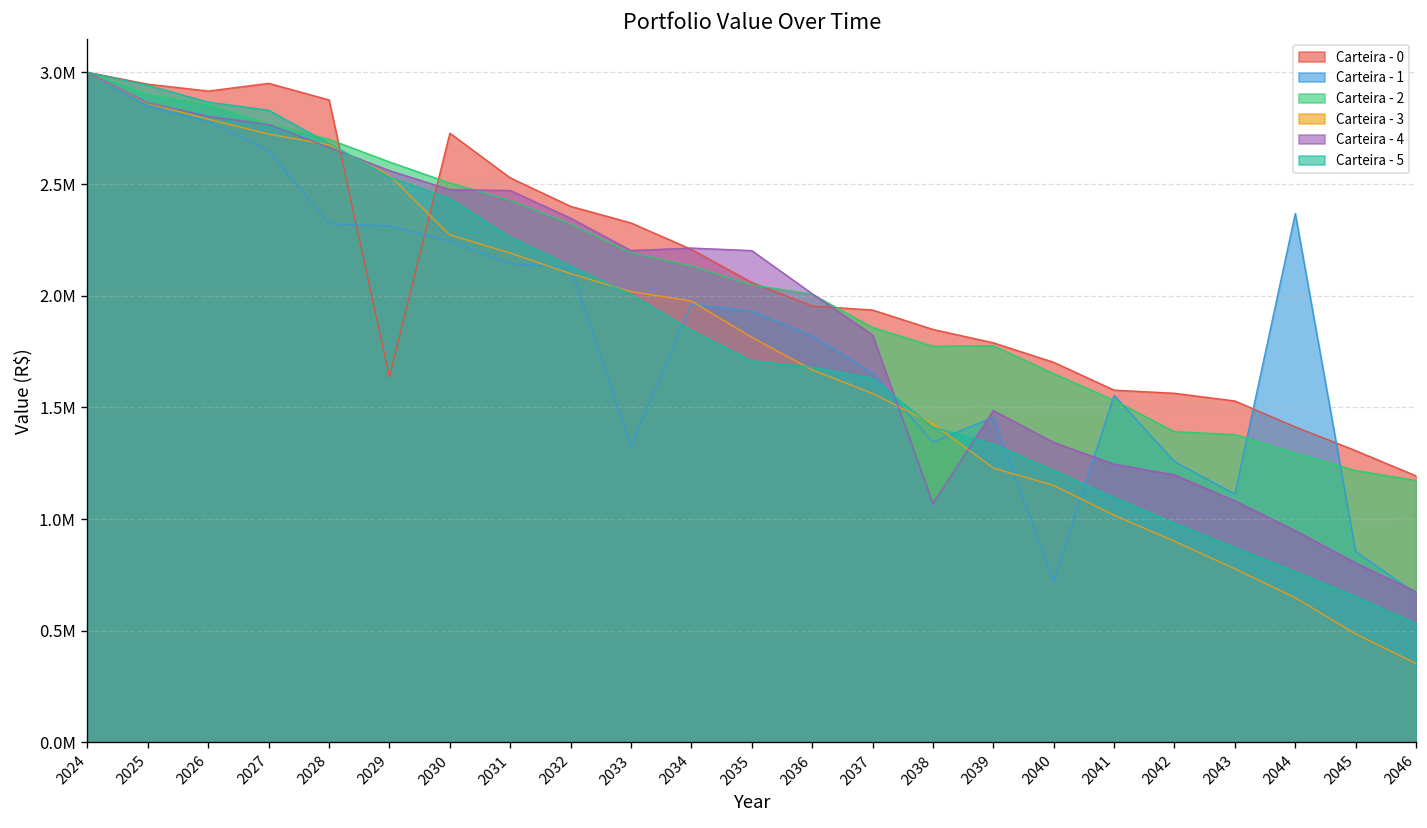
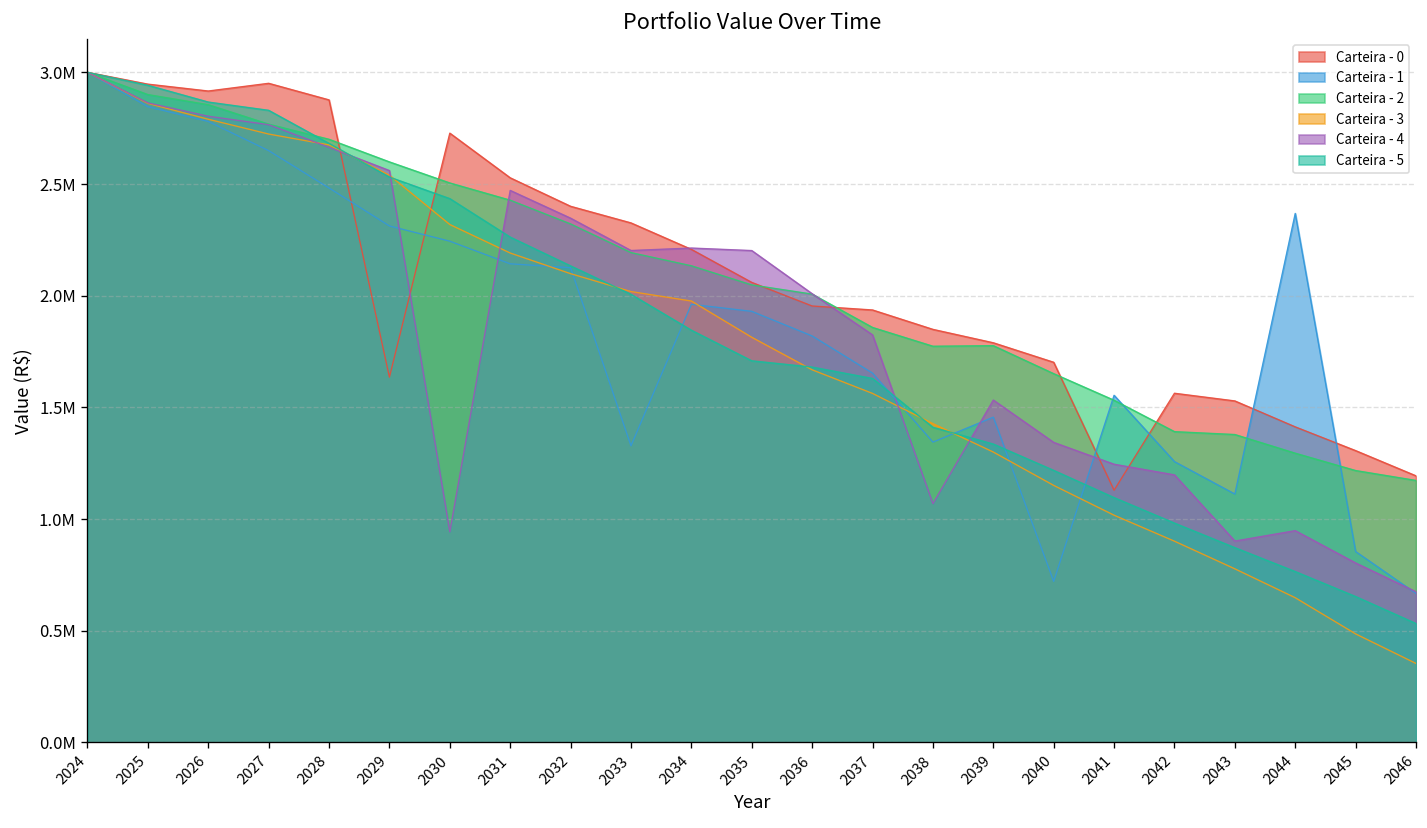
Carteira - 1, 2028: 2320000 -> 2480000
Carteira - 3, 2030: 2270000 -> 2320000
Carteira - 4, 2030: 2470000 -> 940000
Carteira - 3, 2039: 1230000 -> 1300000
Carteira - 4, 2039: 1490000 -> 1530000
Carteira - 0, 2041: 1580000 -> 1130000
Carteira - 4, 2043: 1080000 -> 900000
